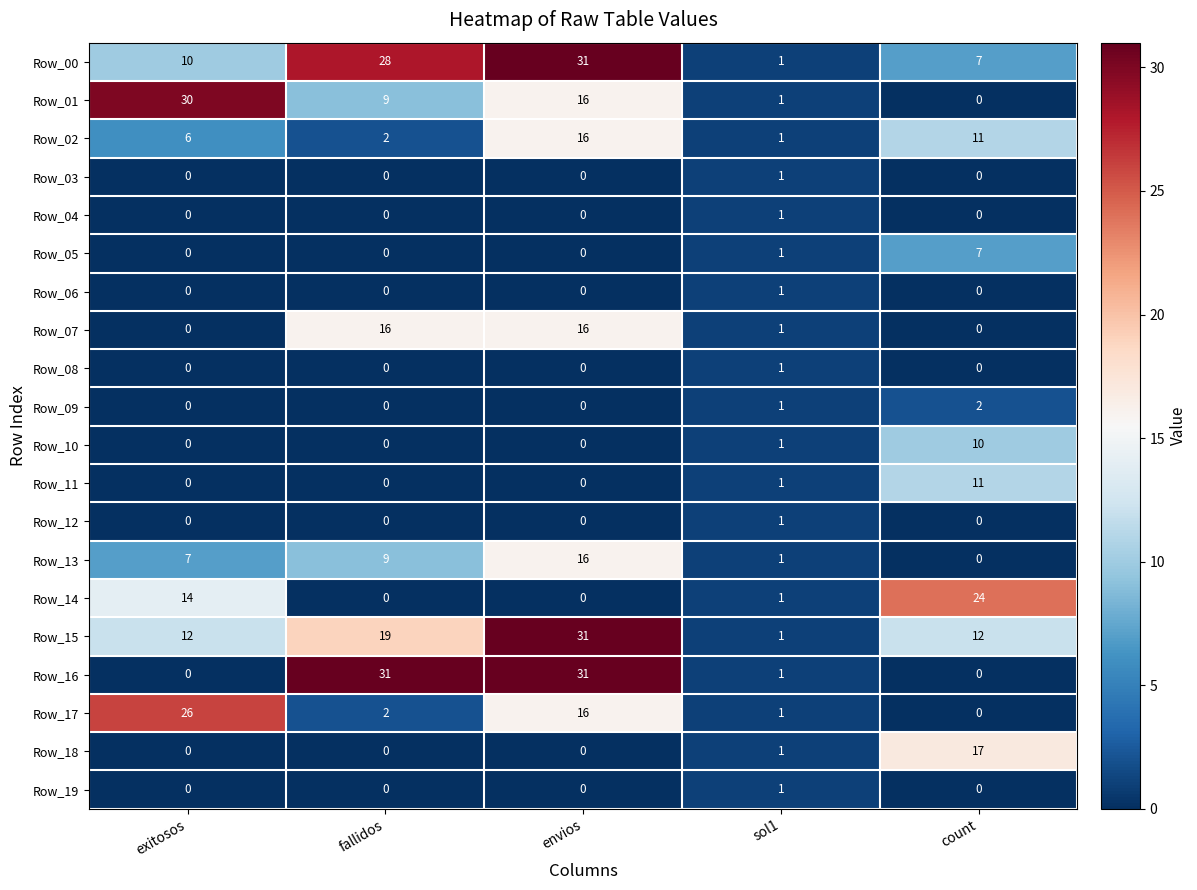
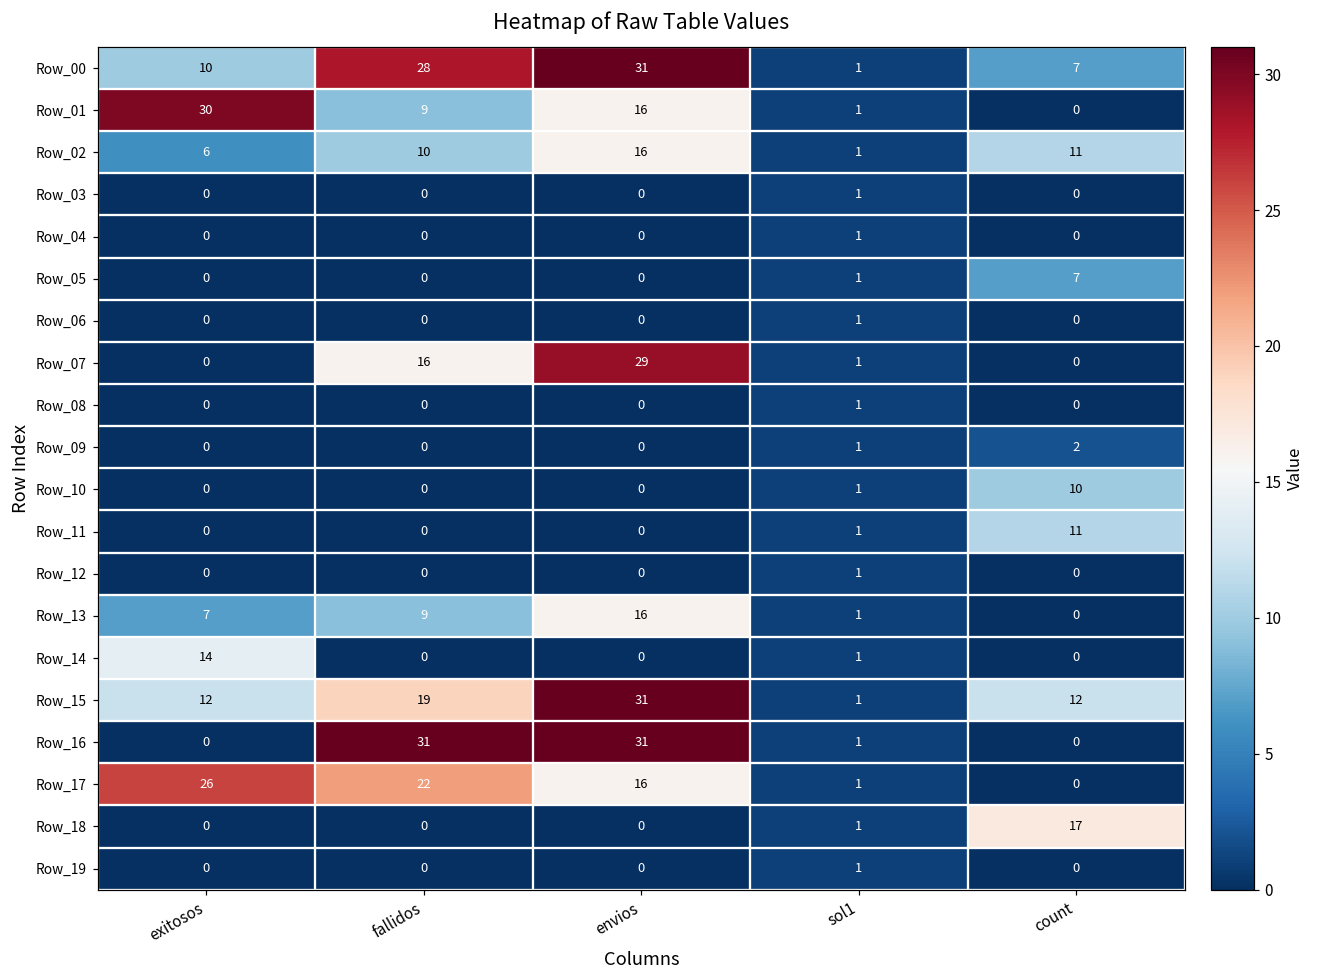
Row_02, fallidos: 2 -> 10
Row_07, envios: 16 -> 29
Row_14, count: 24 -> 0
Row_17, fallidos: 2 -> 22
